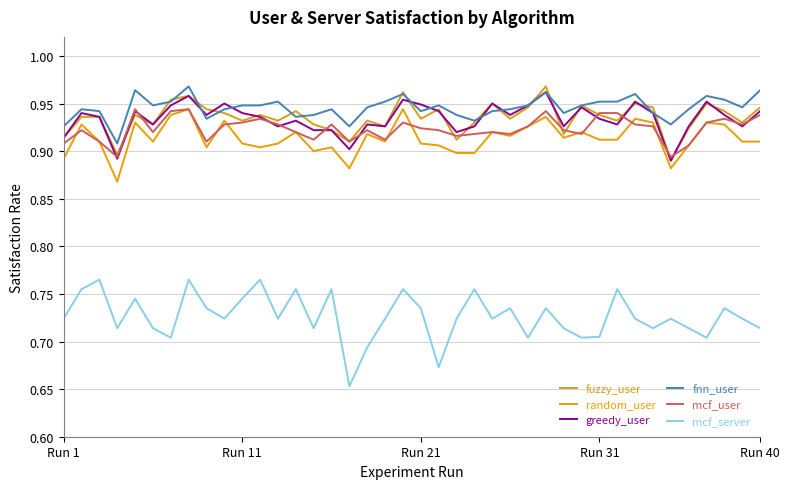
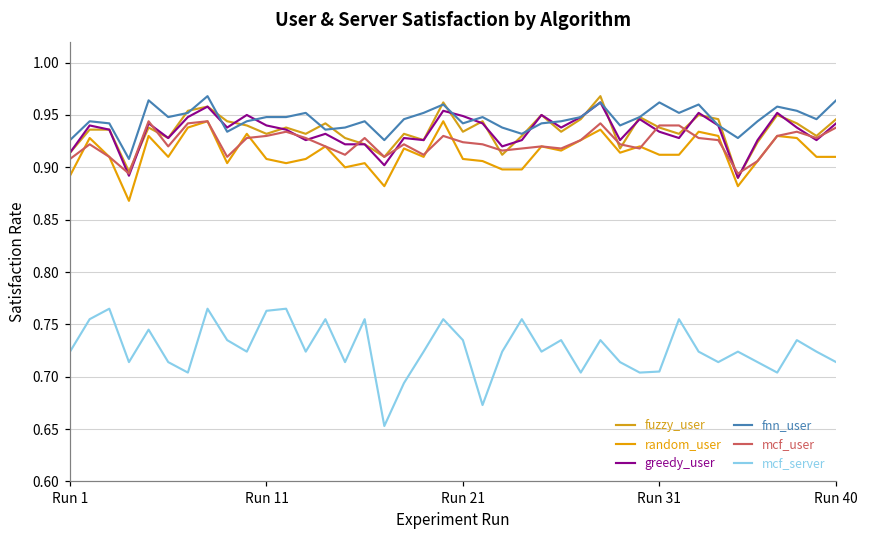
mcf_server, Run 11: 0.75 -> 0.76
fnn_user, Run 31: 0.95 -> 0.96
